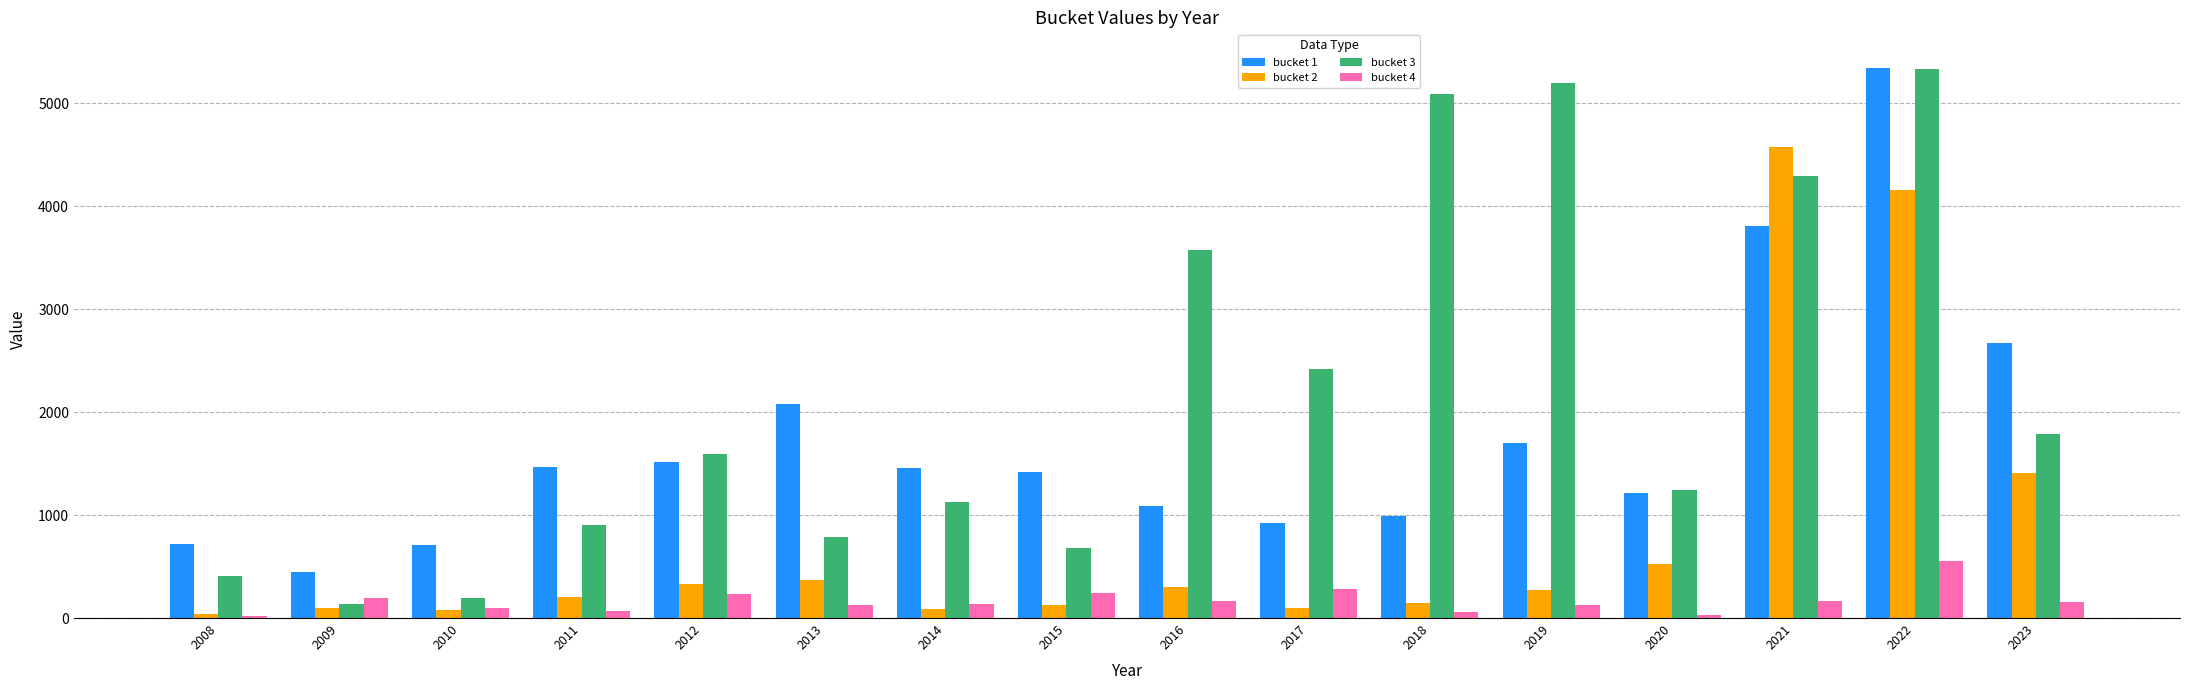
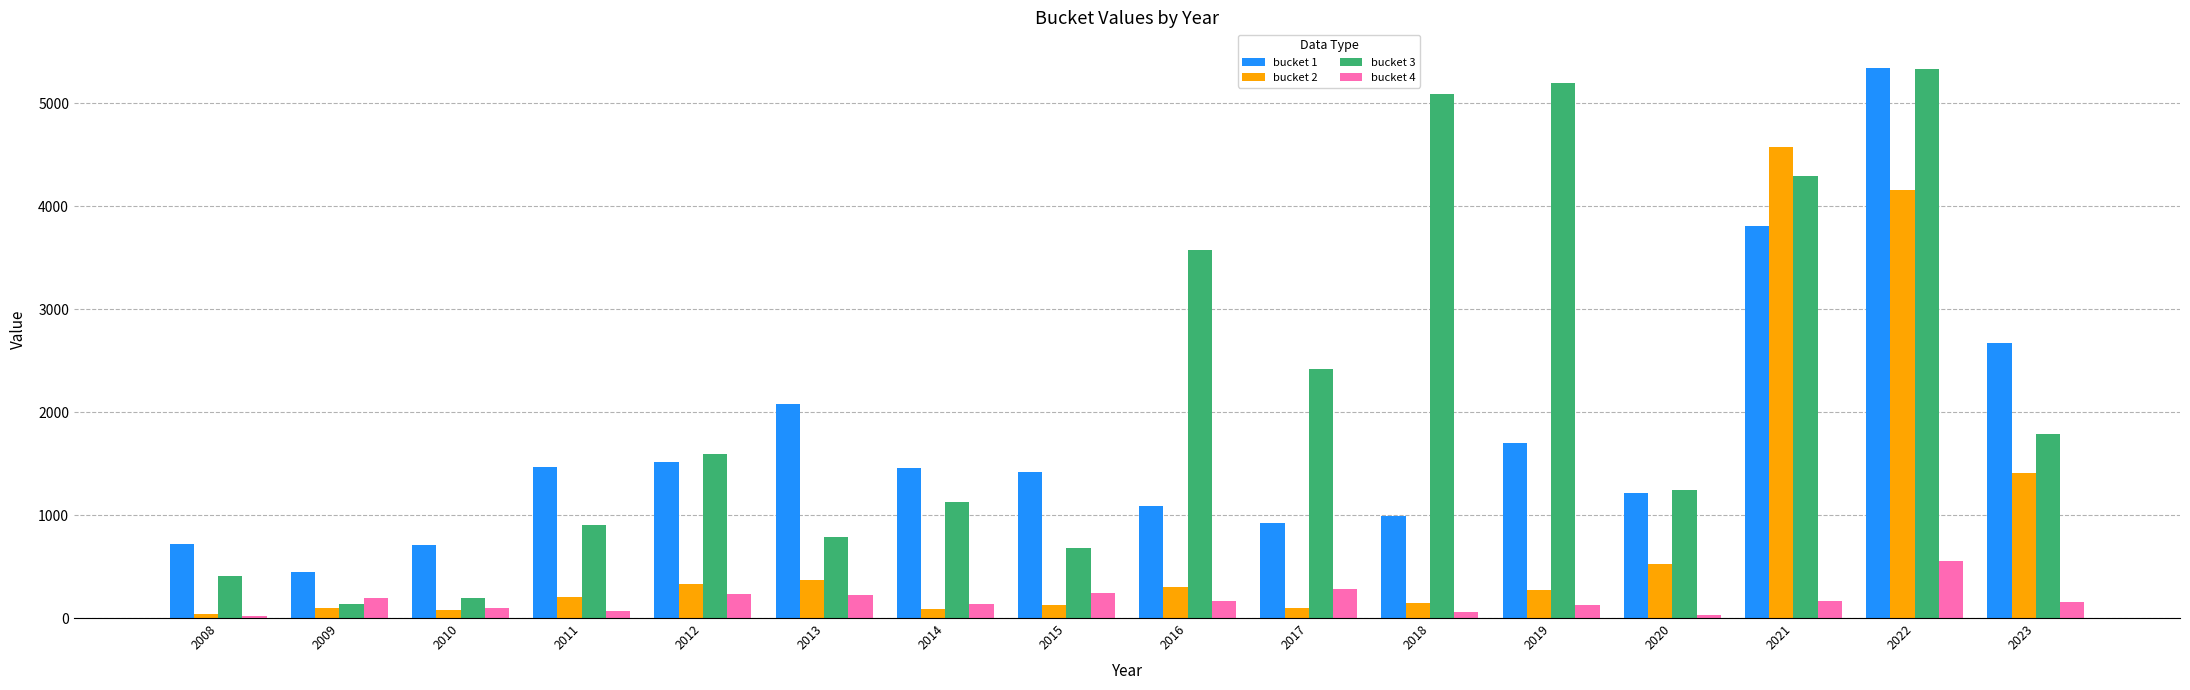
bucket 4, 2013: 130 -> 230
